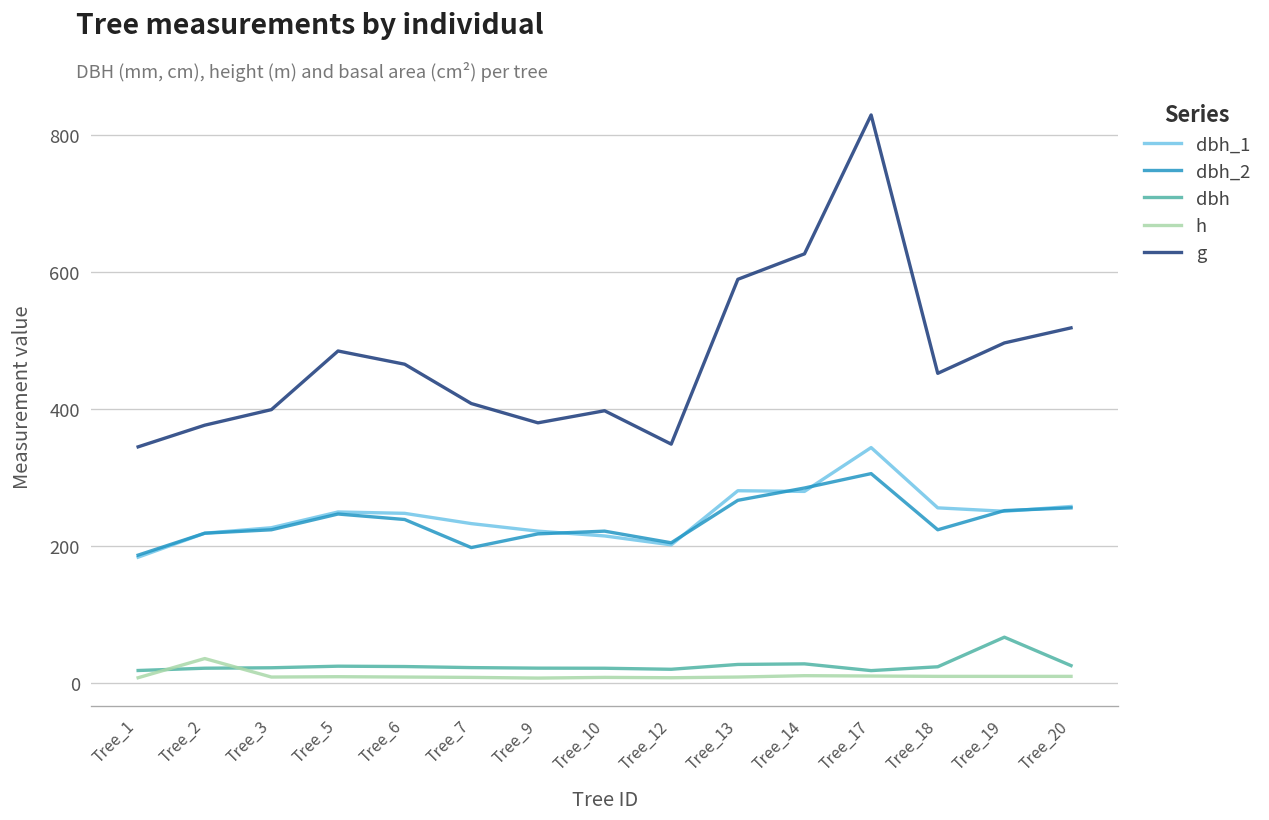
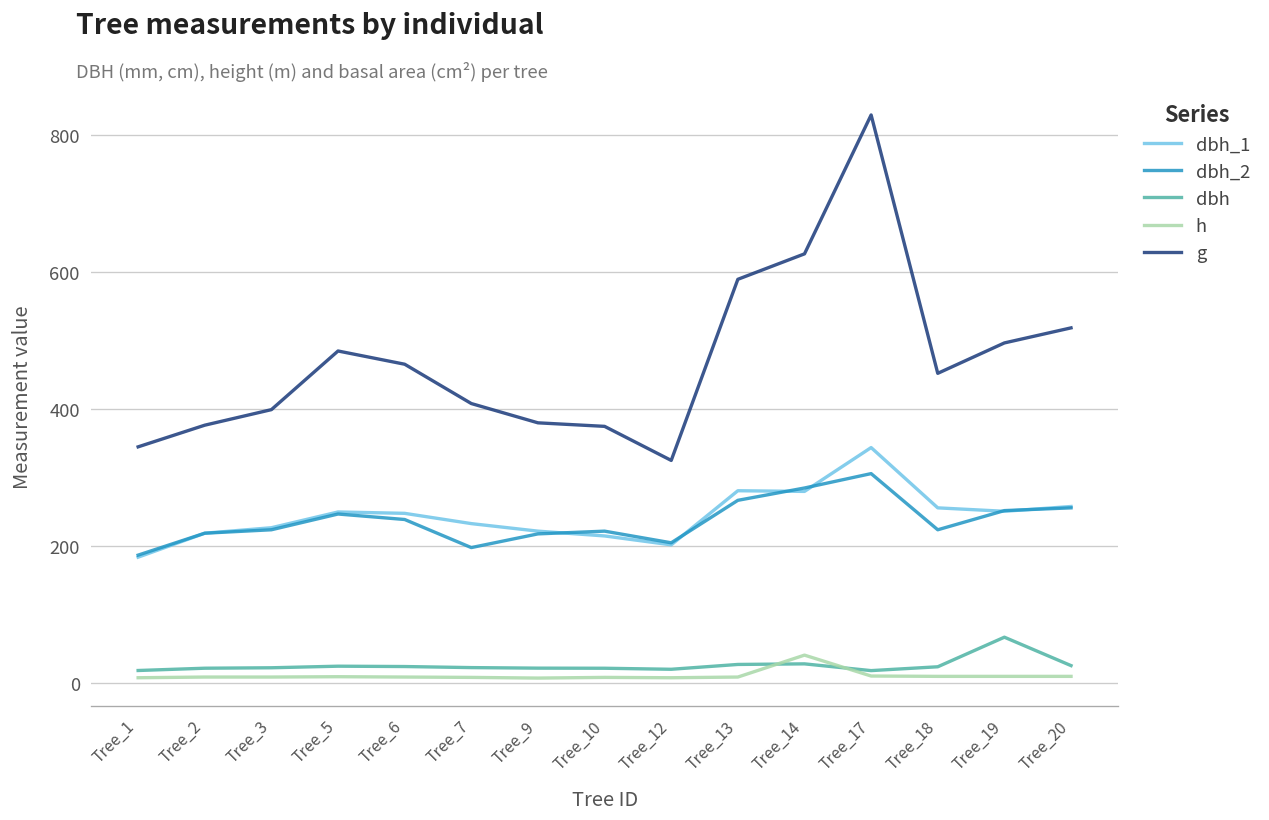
h, Tree_2: 40 -> 10
g, Tree_10: 400 -> 370
g, Tree_12: 350 -> 330
h, Tree_14: 10 -> 40
